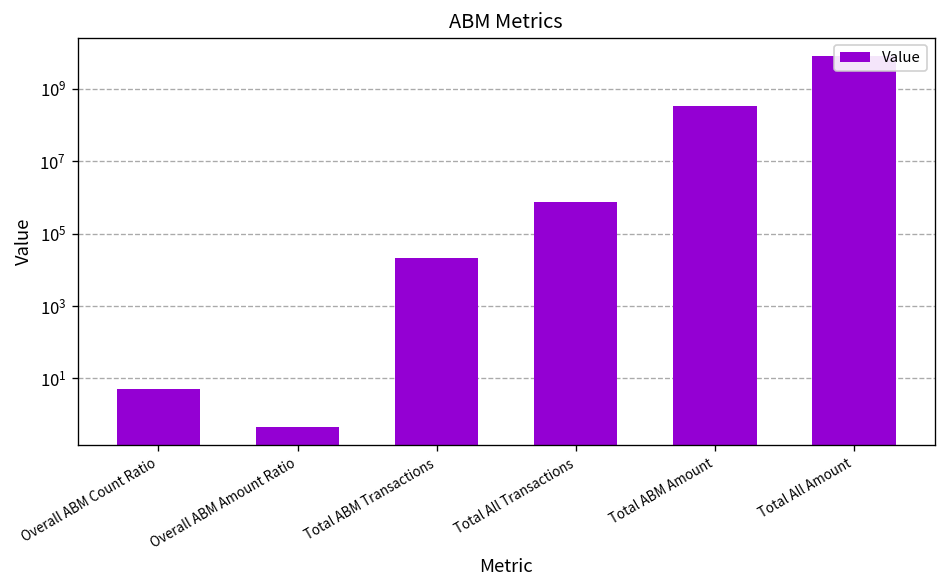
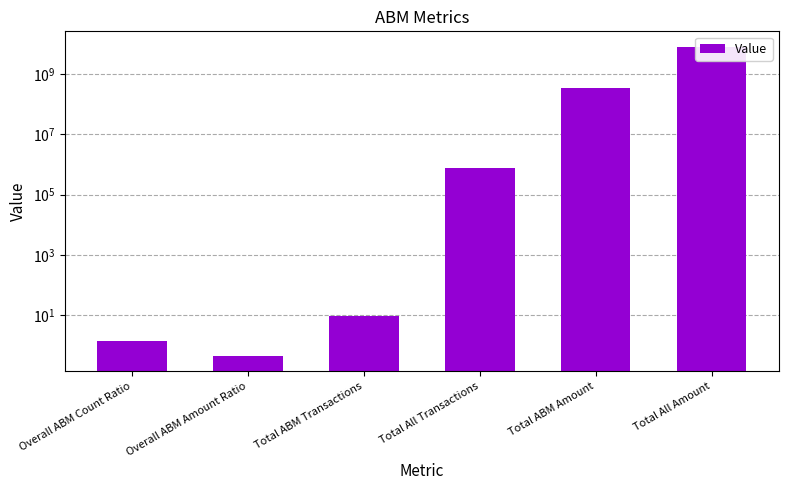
Overall ABM Count Ratio: 5 -> 1
Total ABM Transactions: 20000 -> 10
